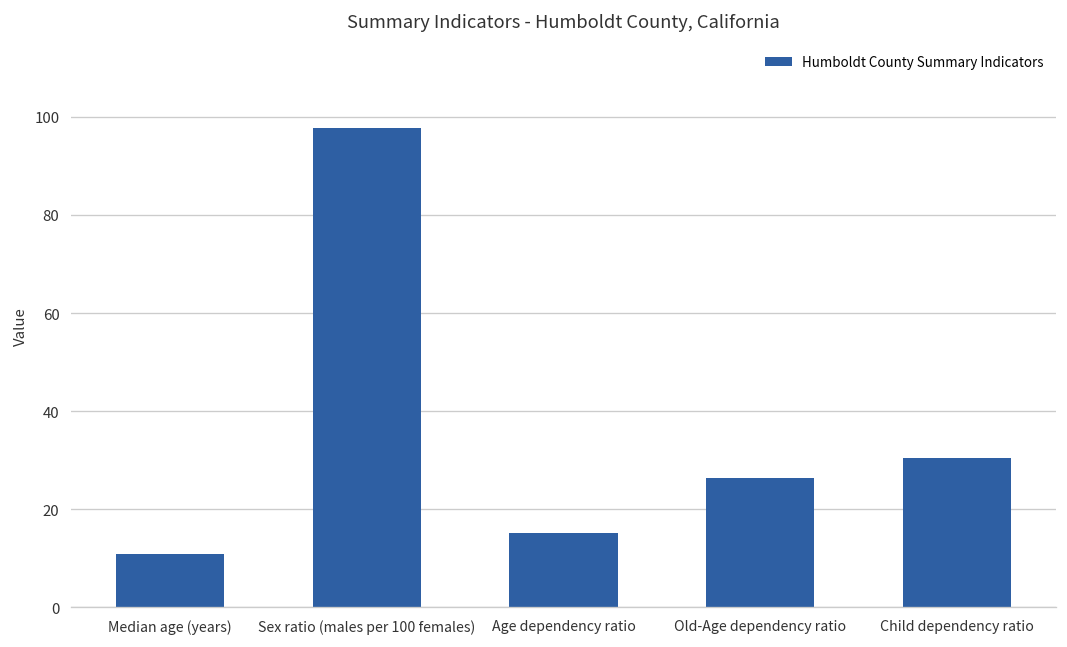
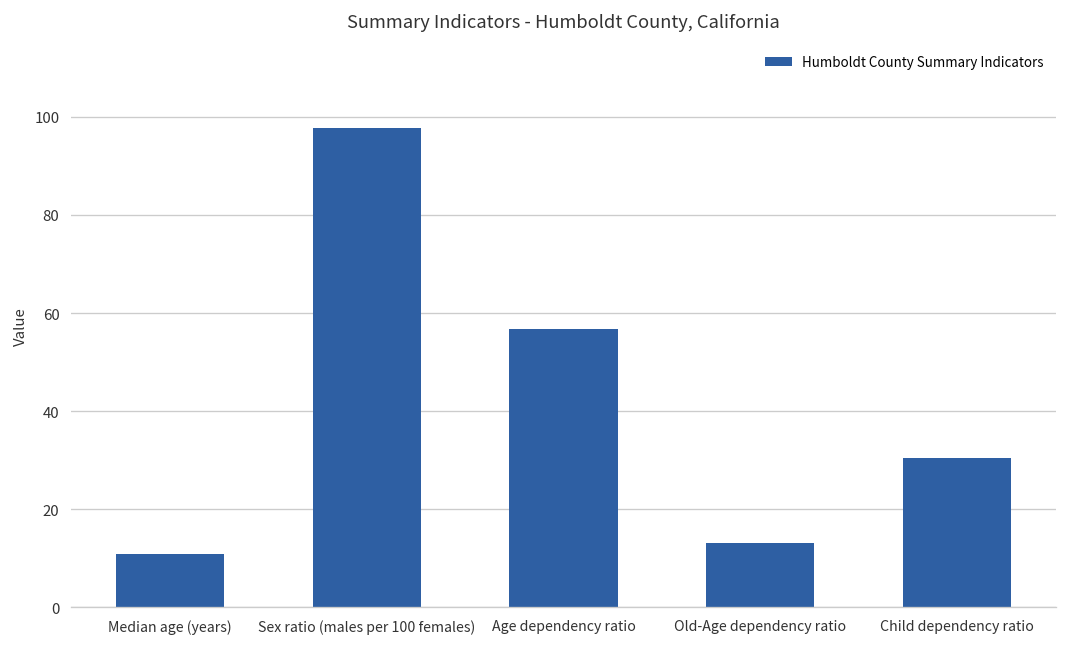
Age dependency ratio: 15 -> 57
Old-Age dependency ratio: 26 -> 13
